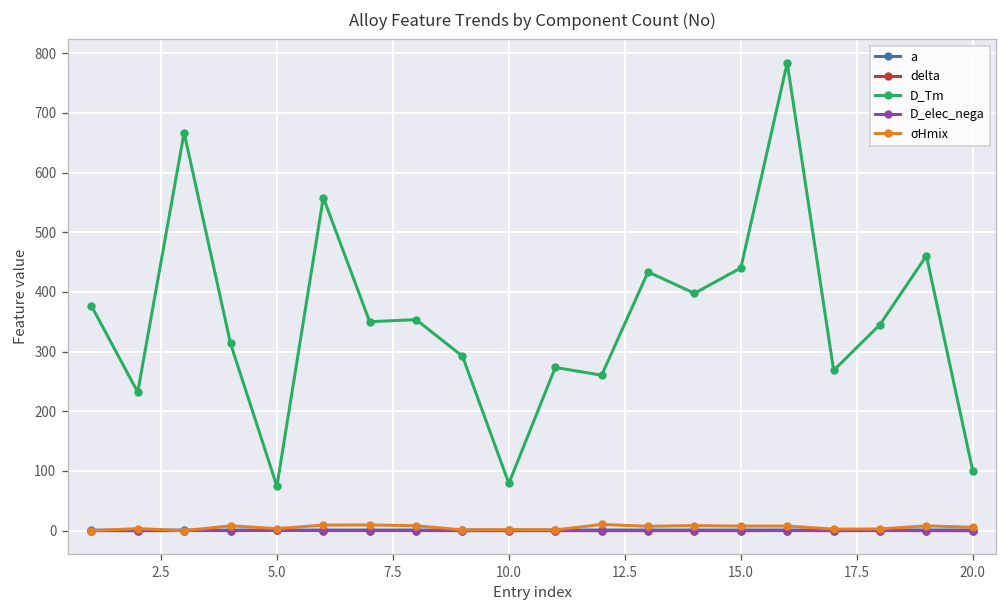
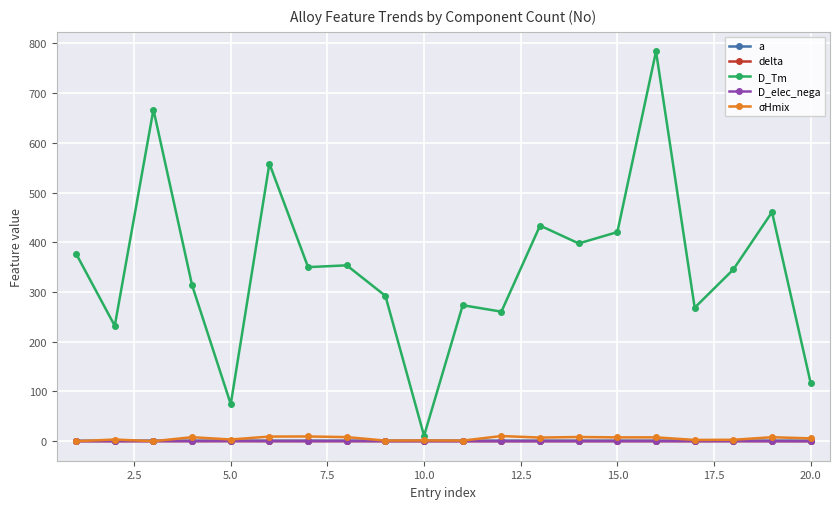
D_Tm, 10.0: 80 -> 10
D_Tm, 15.0: 440 -> 420
D_Tm, 20.0: 100 -> 120
